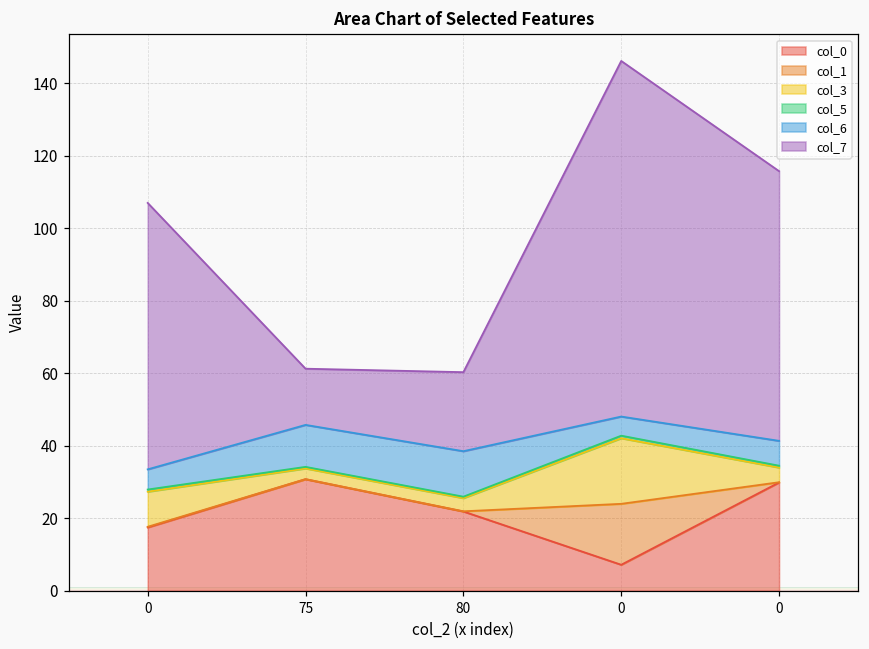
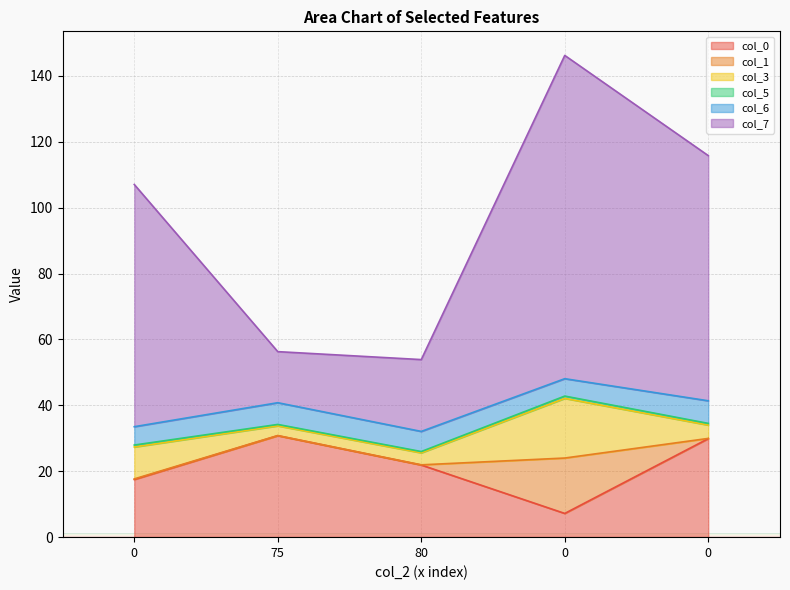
col_6, 75: 12 -> 7
col_6, 80: 13 -> 6
